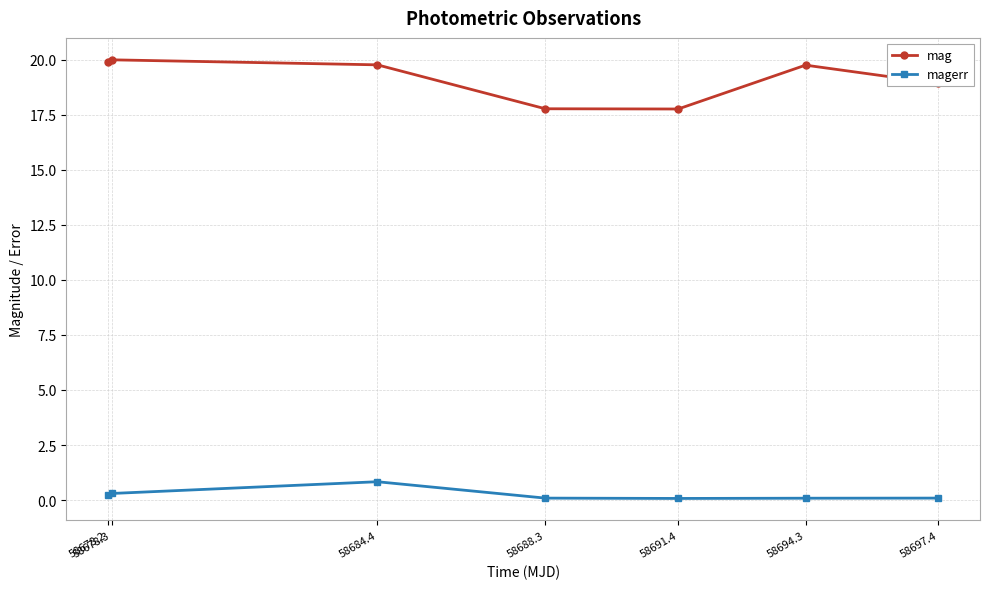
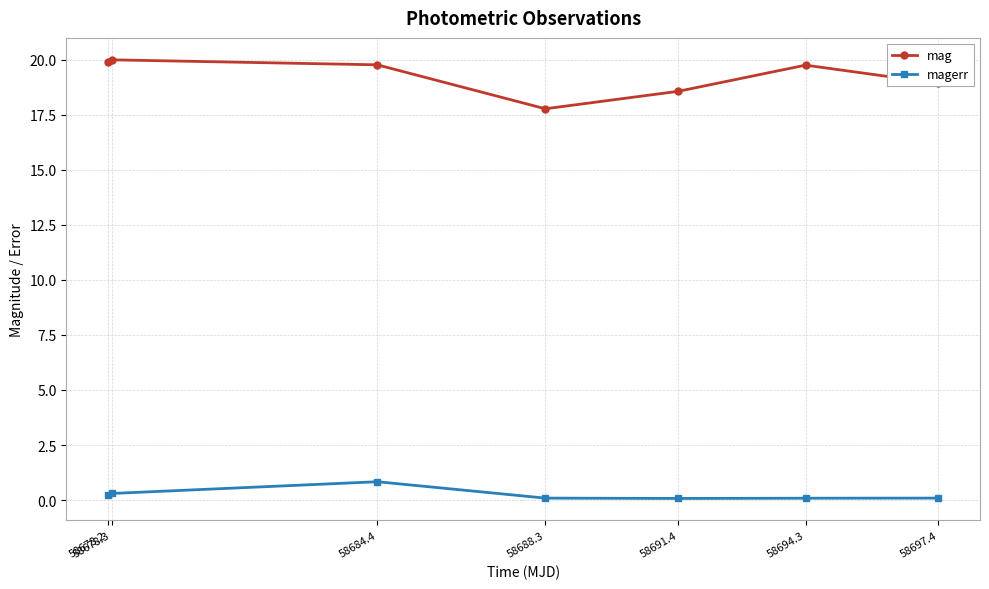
mag, 58691.4: 17.8 -> 18.6
